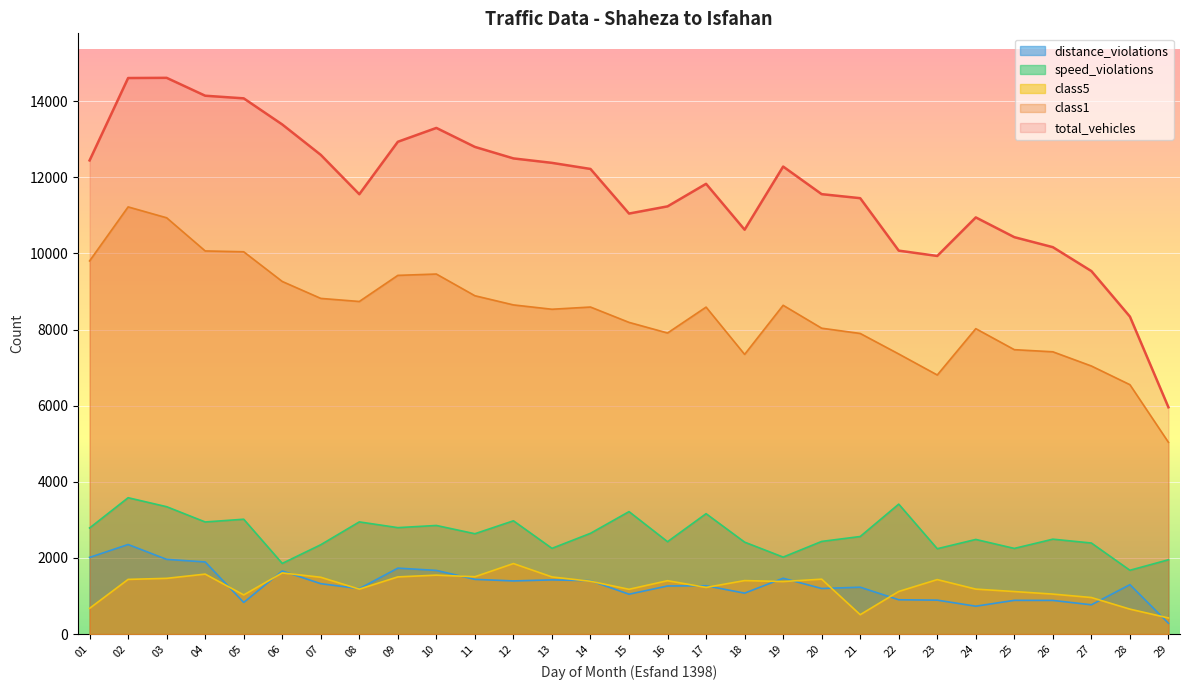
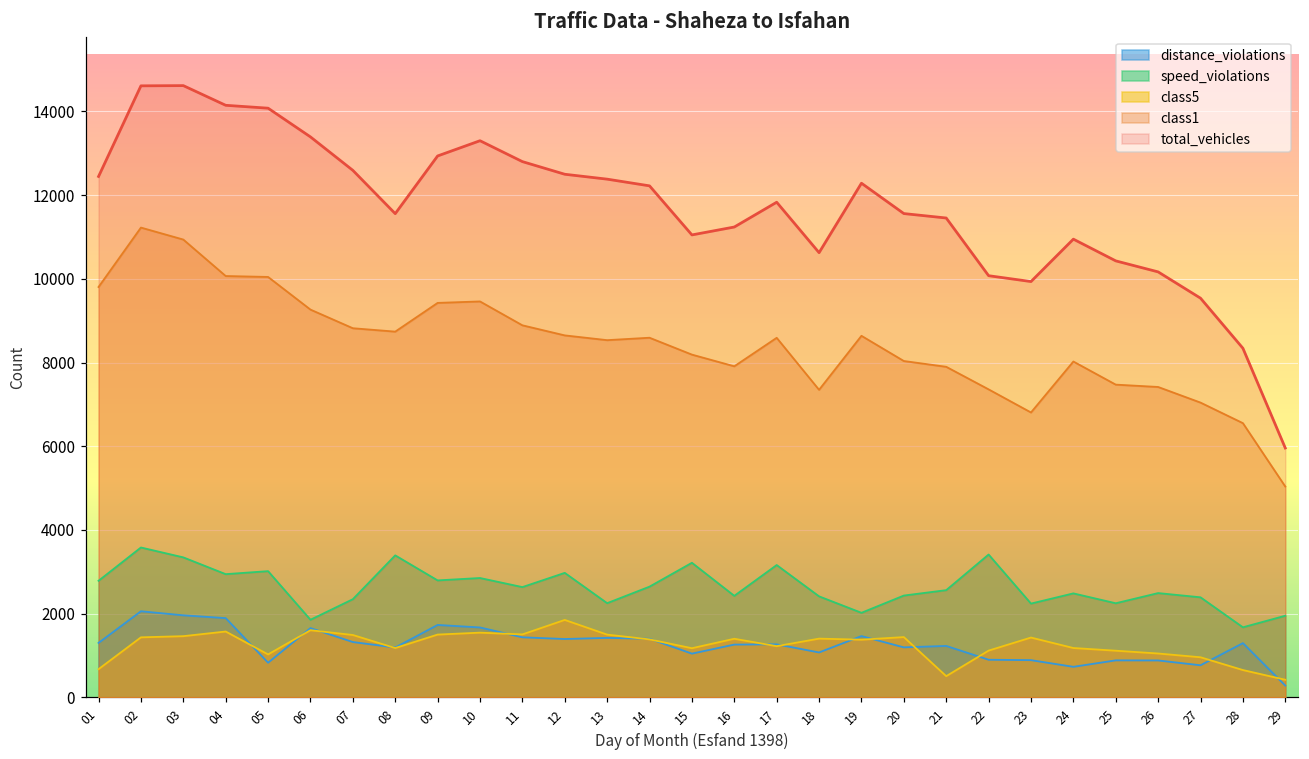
distance_violations, 01: 2000 -> 1300
distance_violations, 02: 2400 -> 2100
speed_violations, 08: 2900 -> 3400
